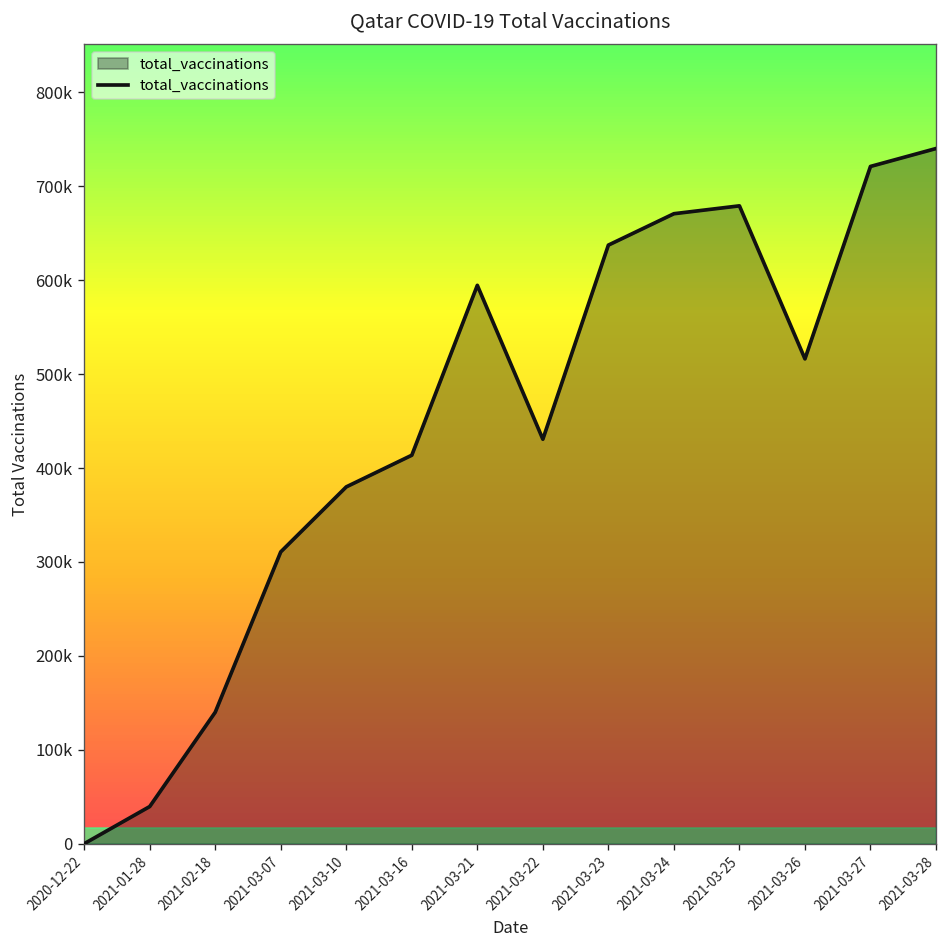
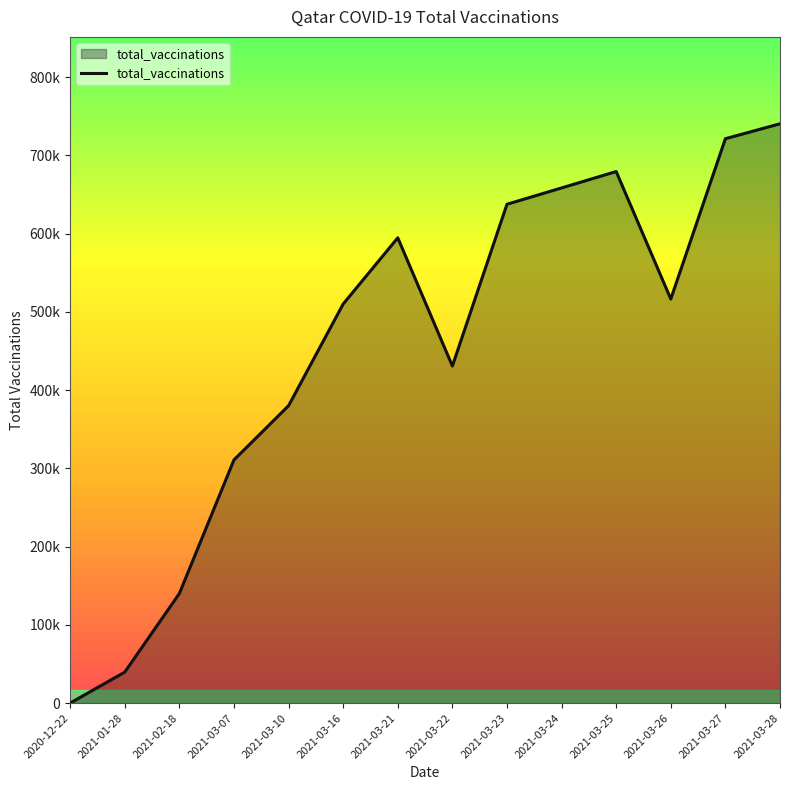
2021-03-16: 410000 -> 510000
2021-03-24: 670000 -> 660000
